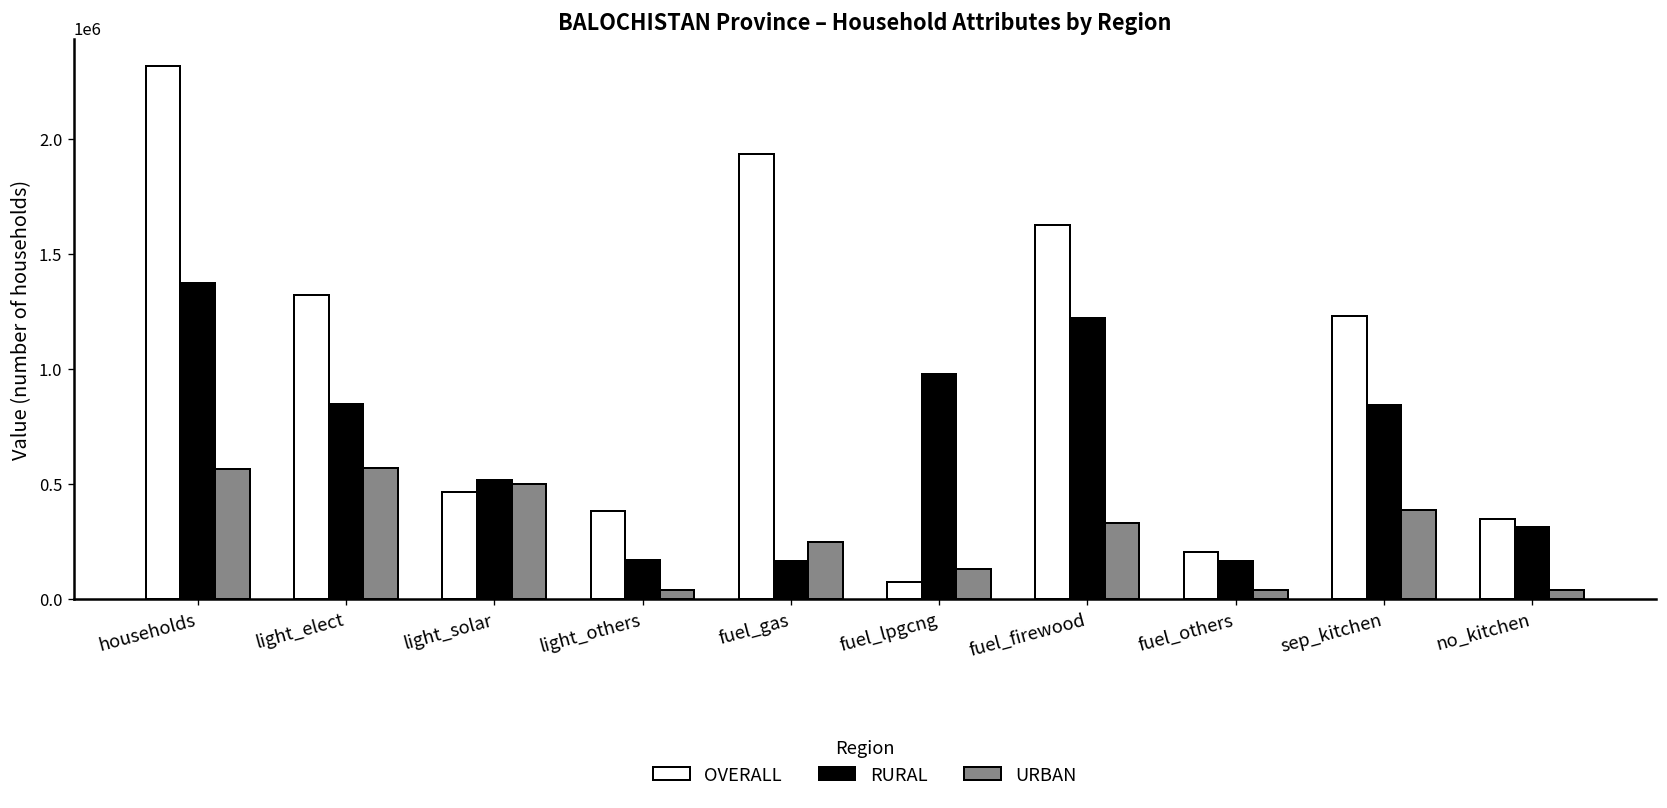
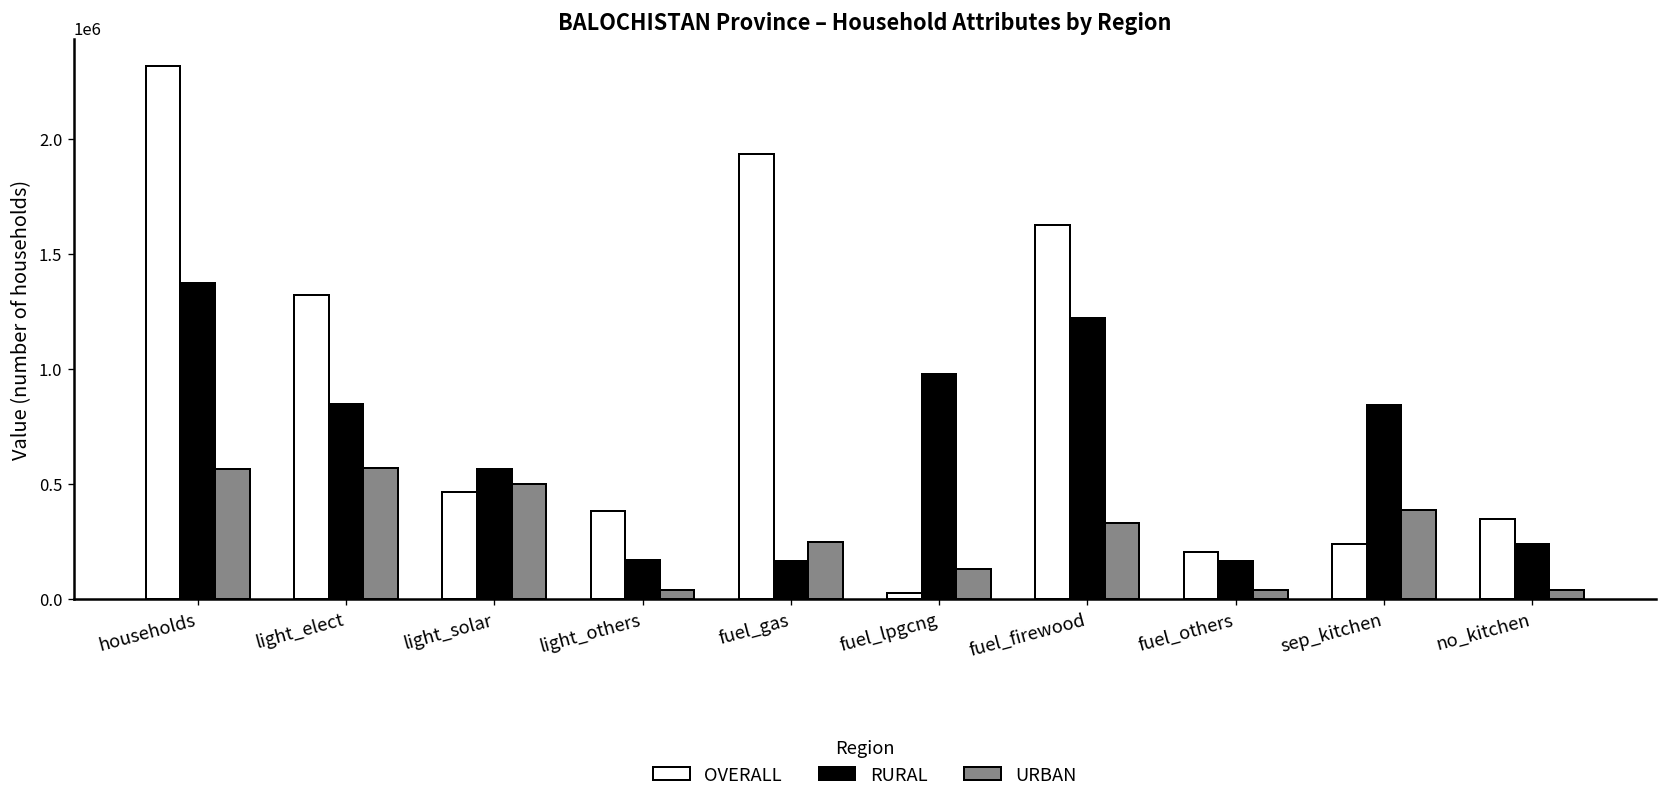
RURAL, light_solar: 520000 -> 560000
OVERALL, fuel_lpgcng: 80000 -> 30000
OVERALL, sep_kitchen: 1230000 -> 240000
RURAL, no_kitchen: 310000 -> 240000
